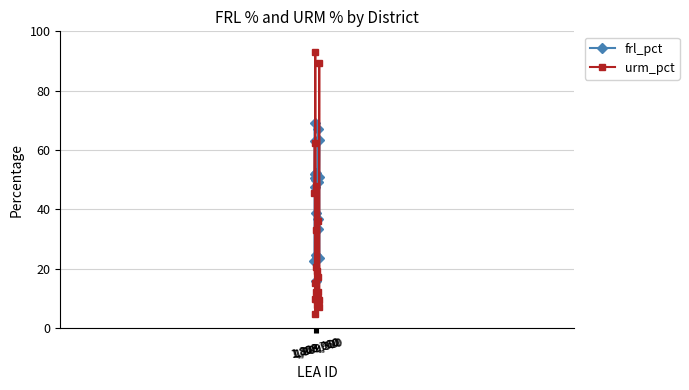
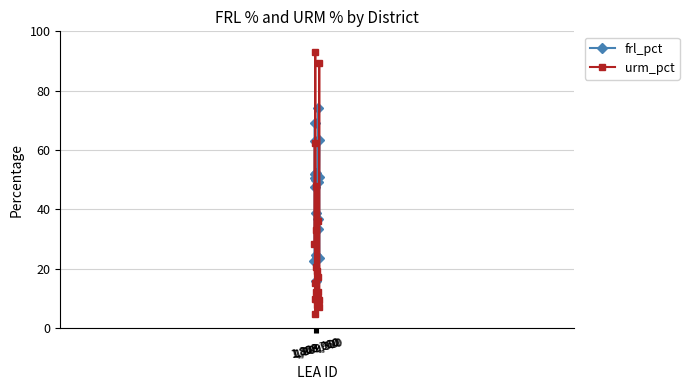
urm_pct, 1,808,760: 46 -> 29
frl_pct, 1,809,510: 67 -> 74
